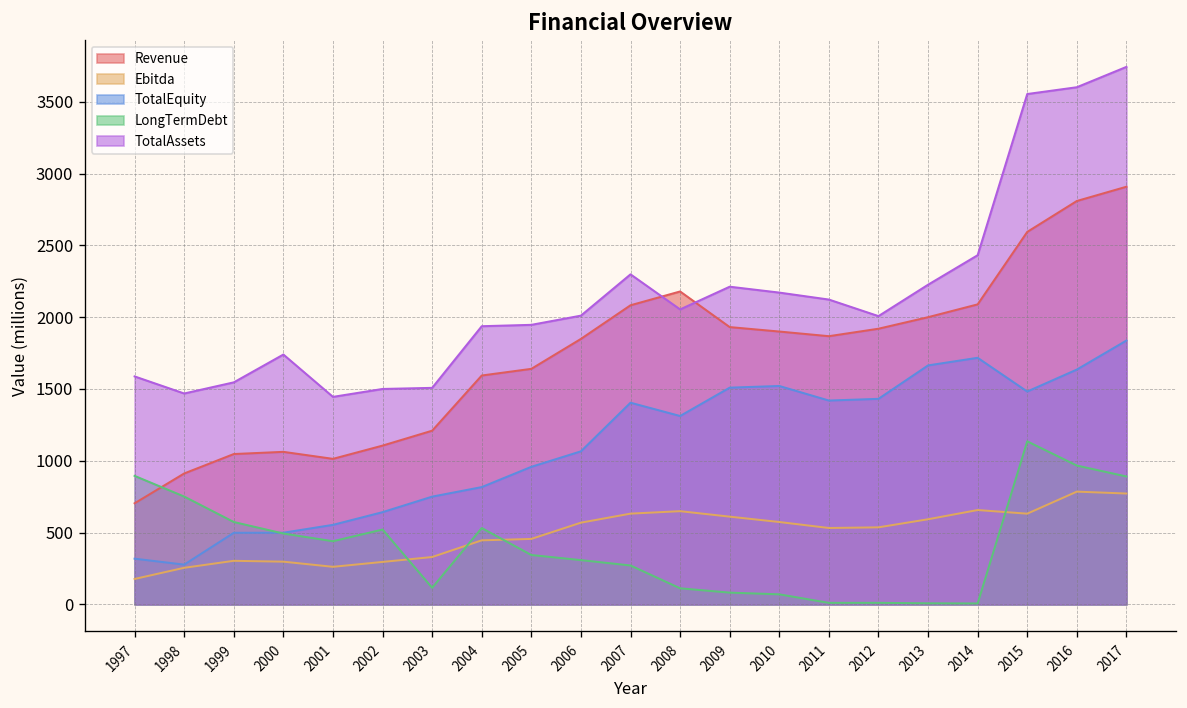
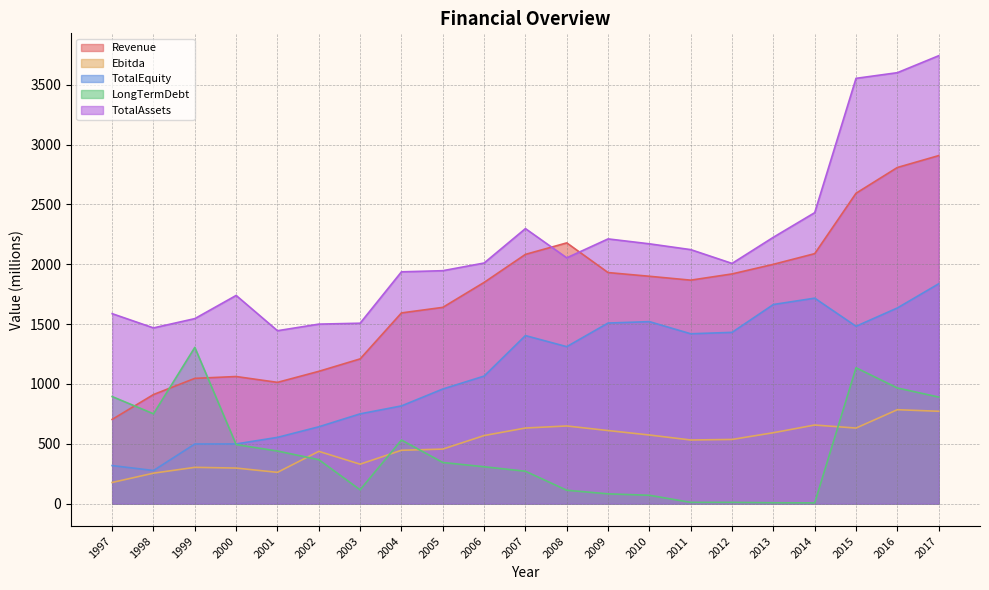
LongTermDebt, 1999: 570 -> 1310
Ebitda, 2002: 300 -> 440
LongTermDebt, 2002: 520 -> 370
